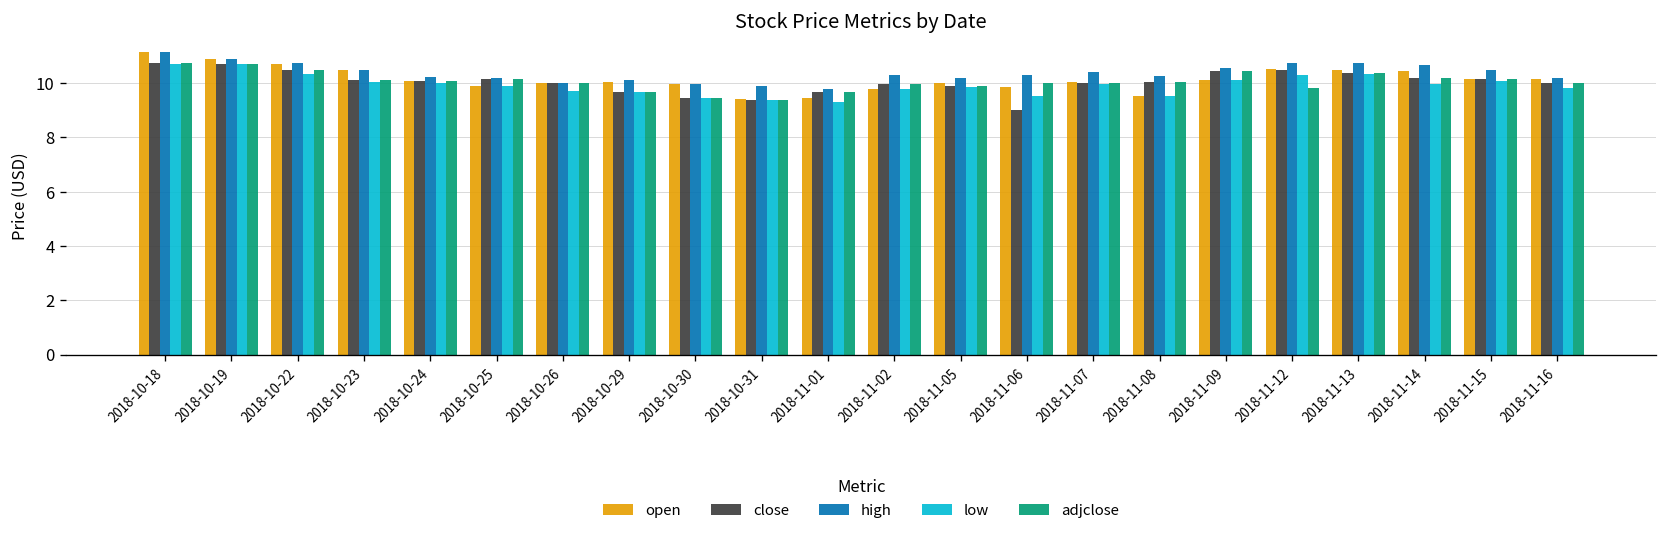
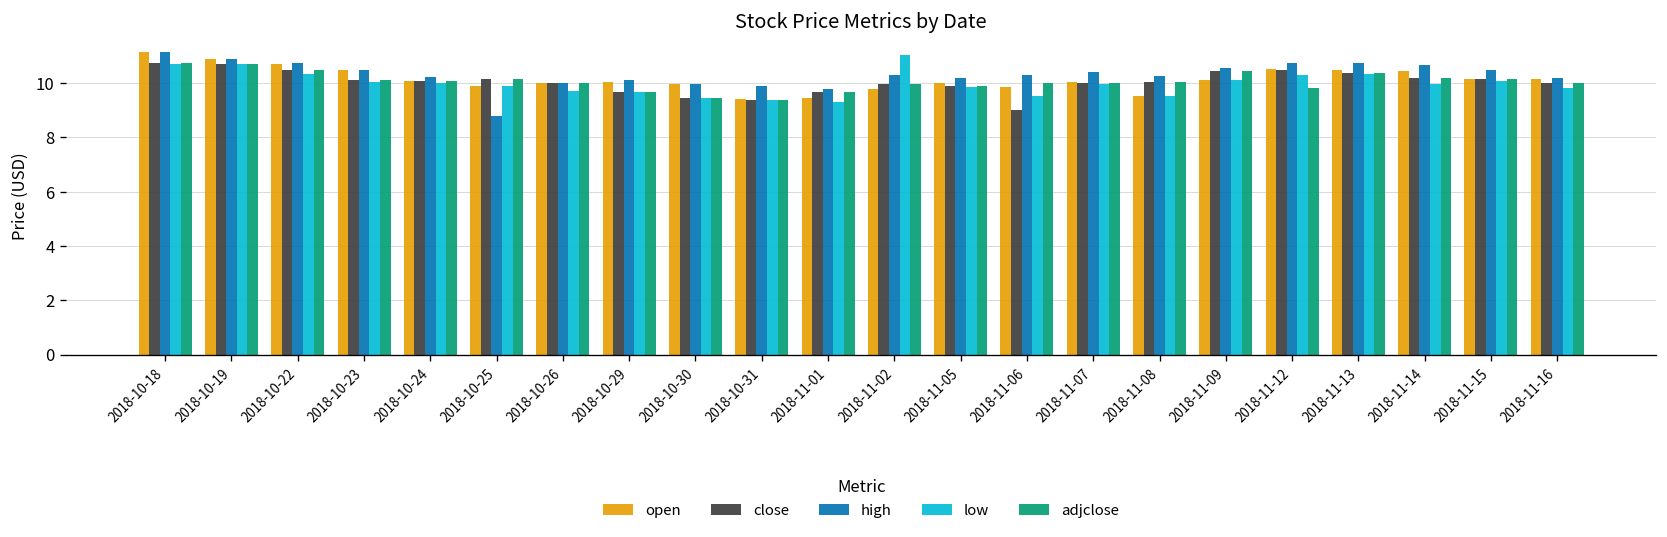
high, 2018-10-25: 10.2 -> 8.8
low, 2018-11-02: 9.8 -> 11.0
